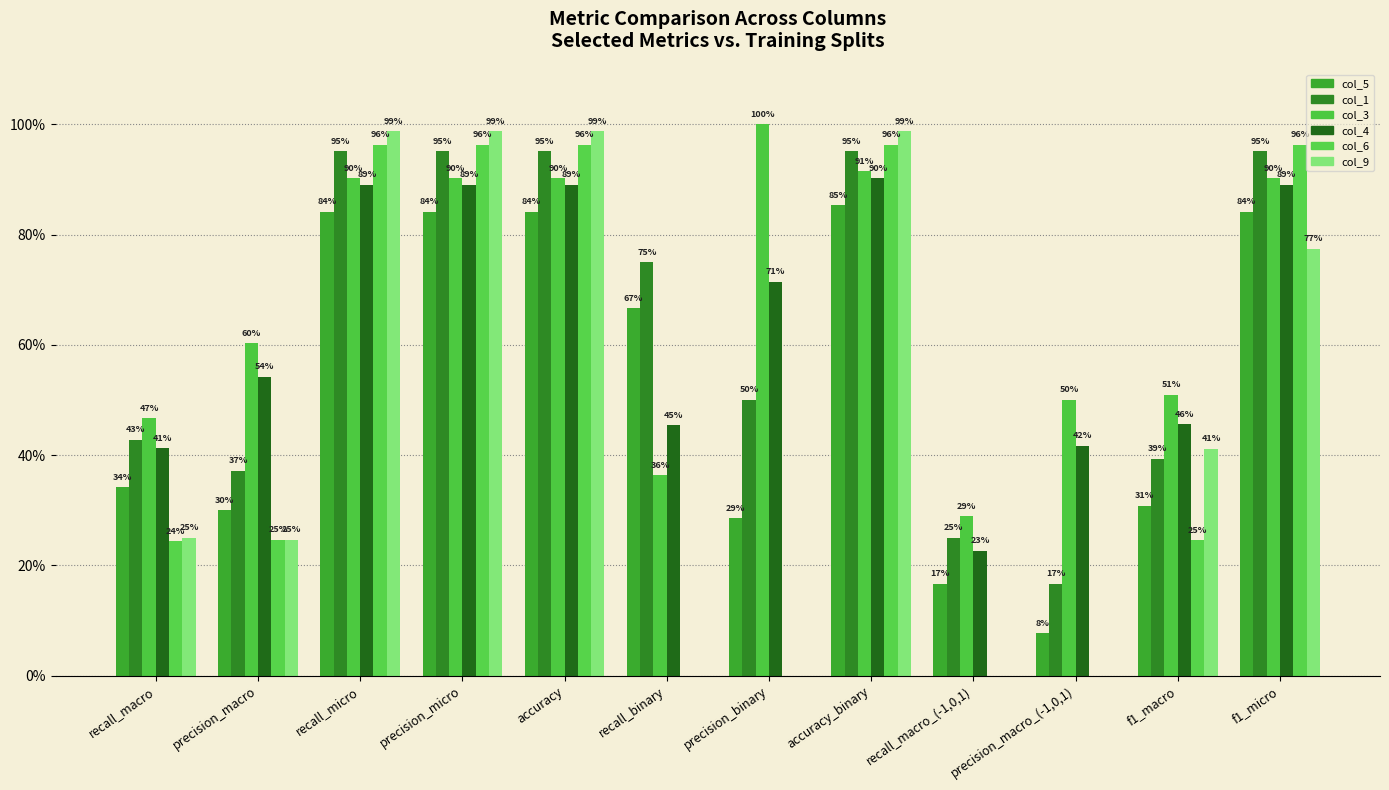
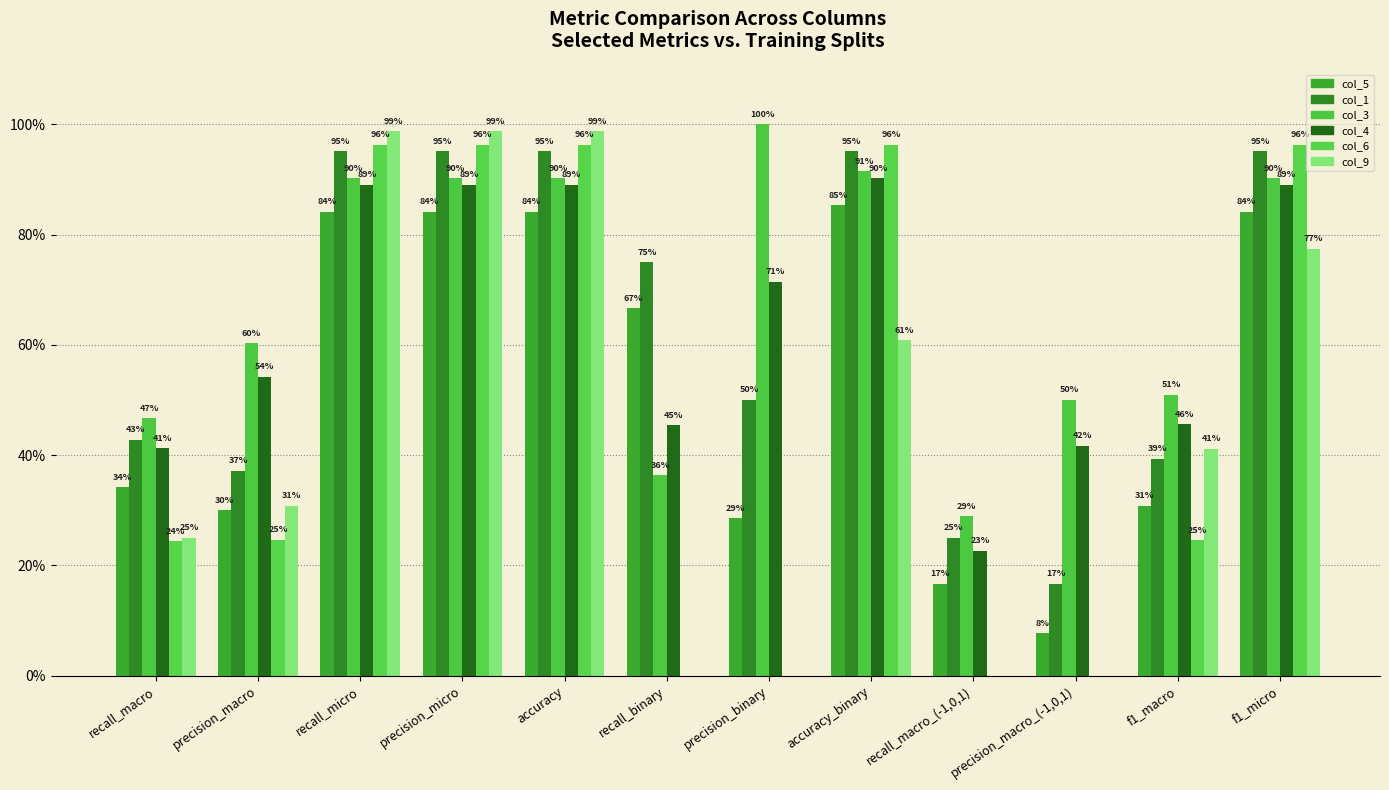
col_9, precision_macro: 25% -> 31%
col_9, accuracy_binary: 99% -> 61%
